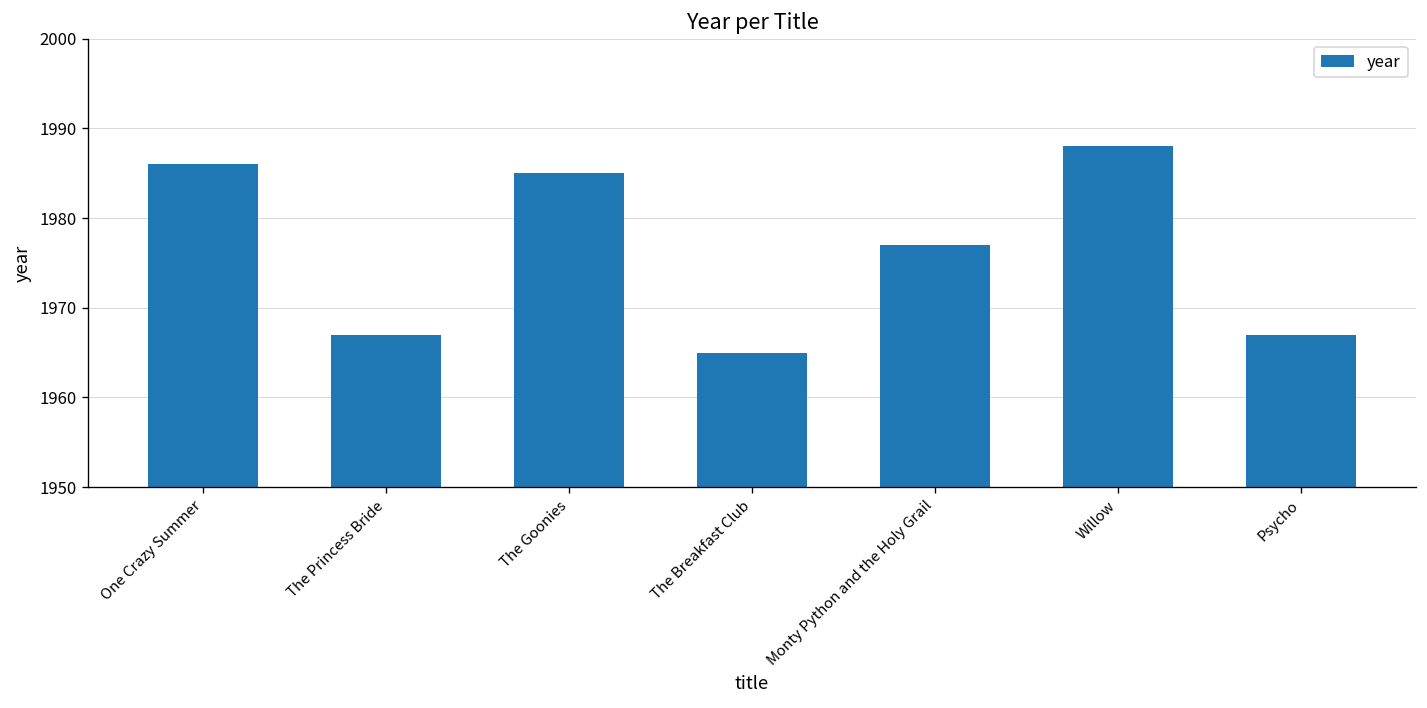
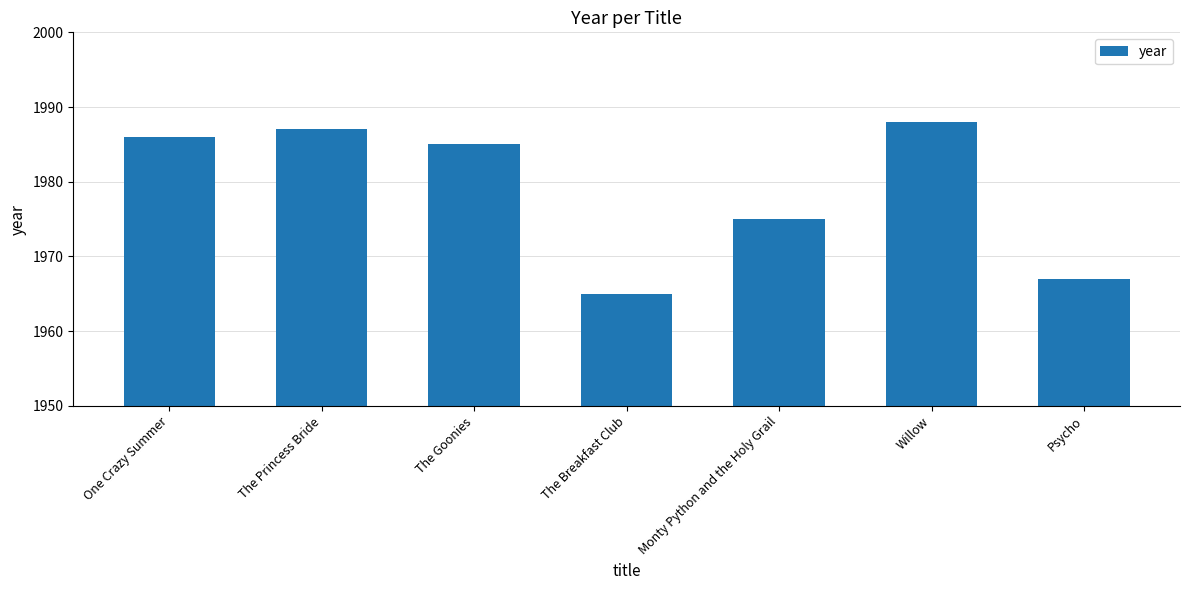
The Princess Bride: 1967 -> 1987
Monty Python and the Holy Grail: 1977 -> 1975
